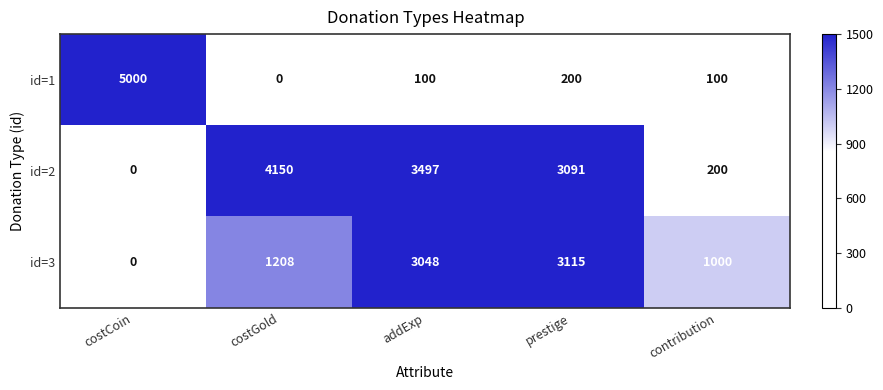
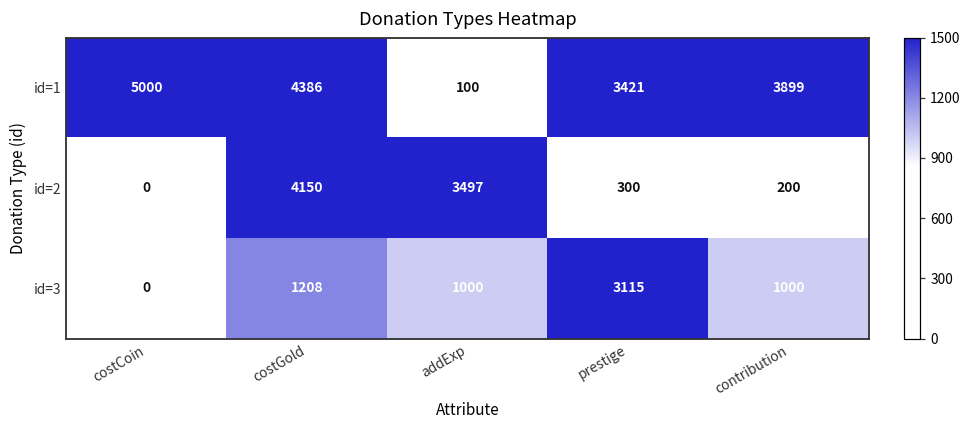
id=1, costGold: 0 -> 4386
id=1, prestige: 200 -> 3421
id=1, contribution: 100 -> 3899
id=2, prestige: 3091 -> 300
id=3, addExp: 3048 -> 1000
